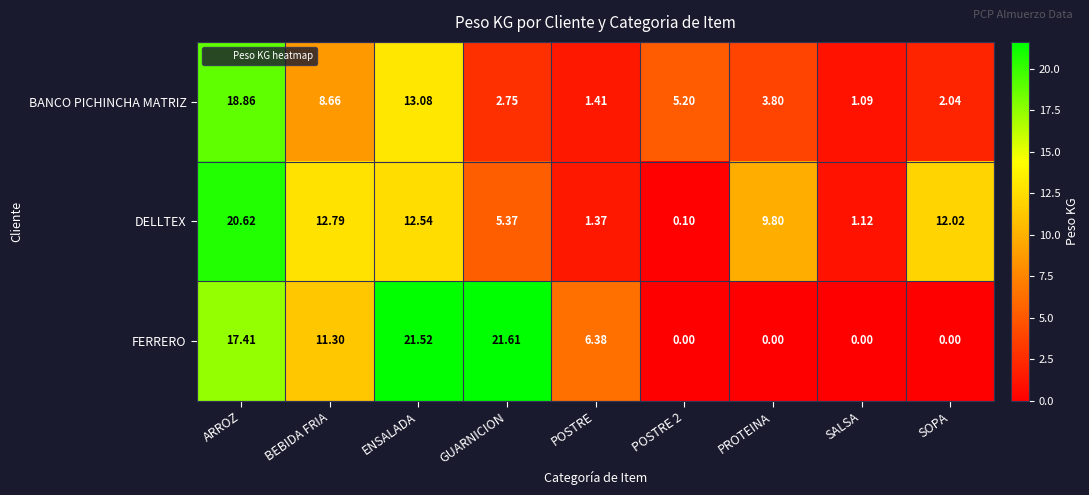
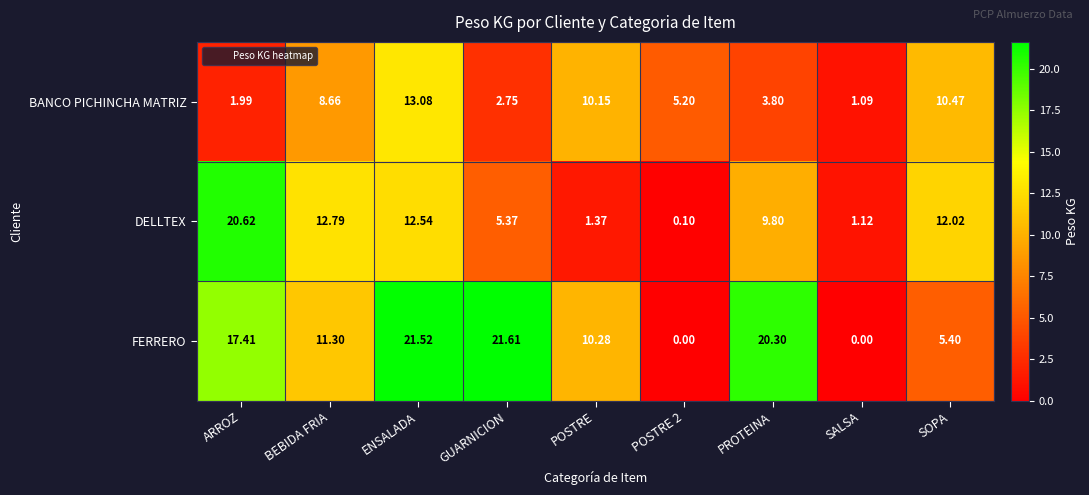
BANCO PICHINCHA MATRIZ, ARROZ: 18.86 -> 1.99
BANCO PICHINCHA MATRIZ, POSTRE: 1.41 -> 10.15
BANCO PICHINCHA MATRIZ, SOPA: 2.04 -> 10.47
FERRERO, POSTRE: 6.38 -> 10.28
FERRERO, PROTEINA: 0.00 -> 20.30
FERRERO, SOPA: 0.00 -> 5.40
